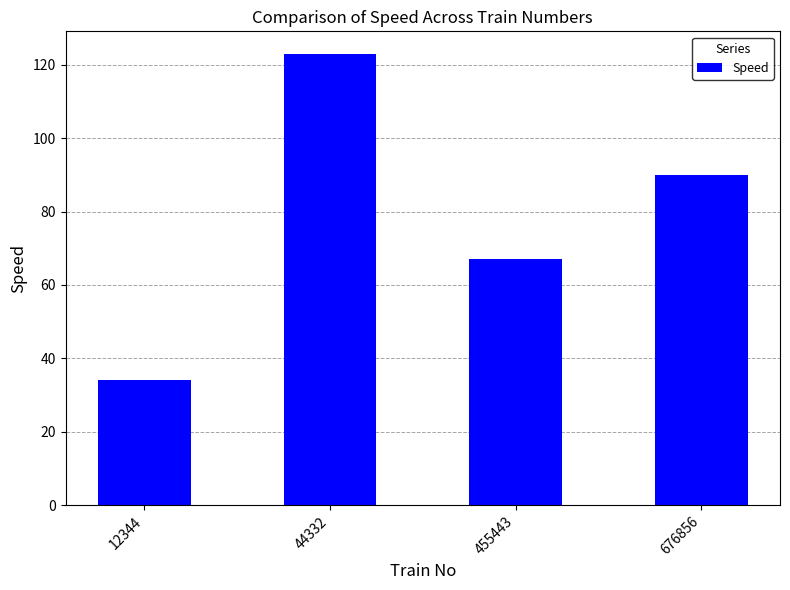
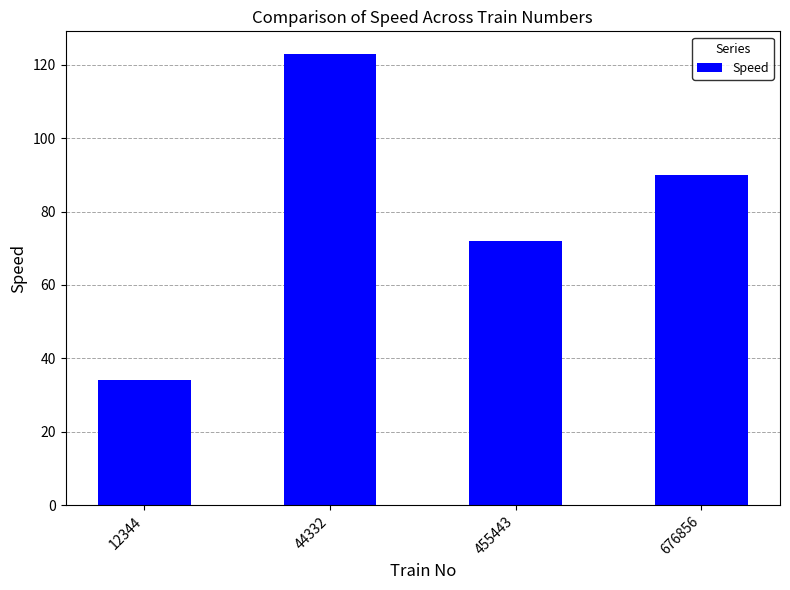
455443: 67 -> 72
